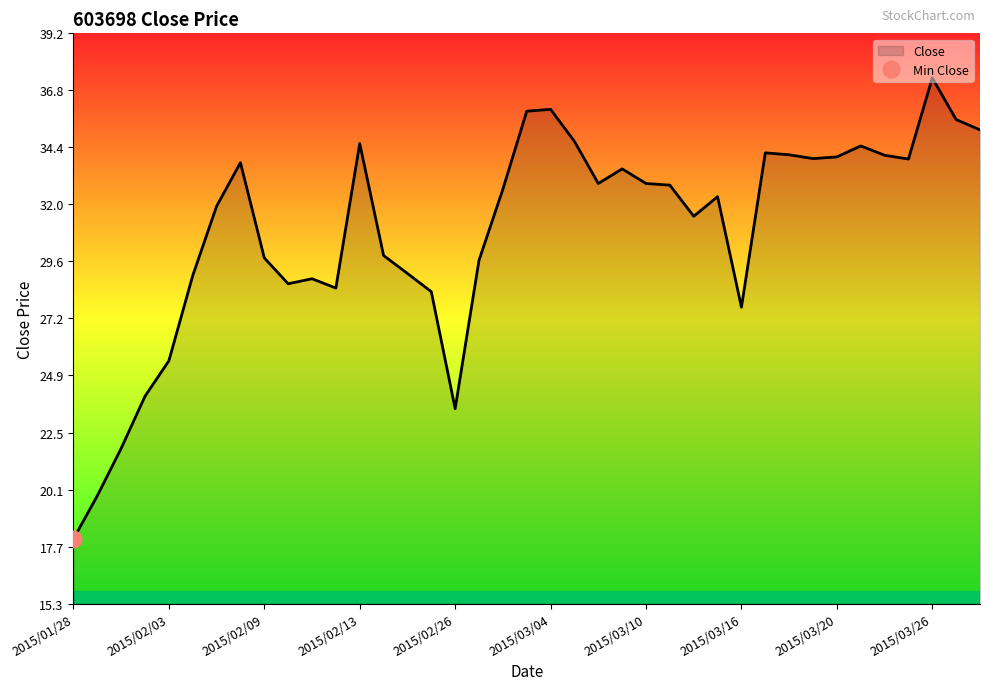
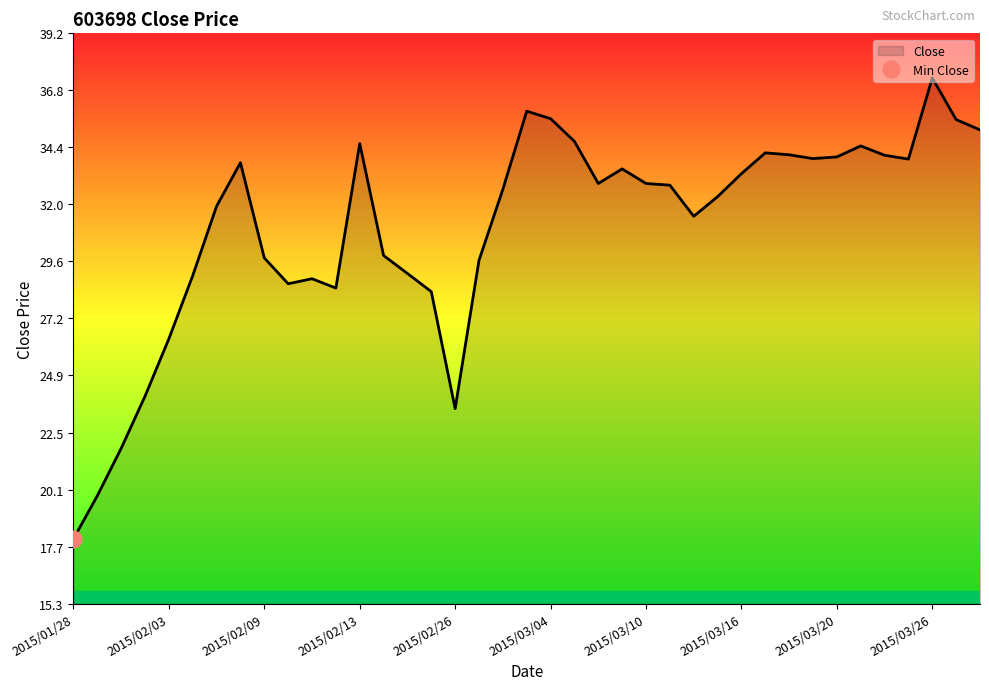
Close, 2015/02/03: 25.5 -> 26.4
Close, 2015/03/04: 36.0 -> 35.6
Close, 2015/03/16: 27.7 -> 33.3
